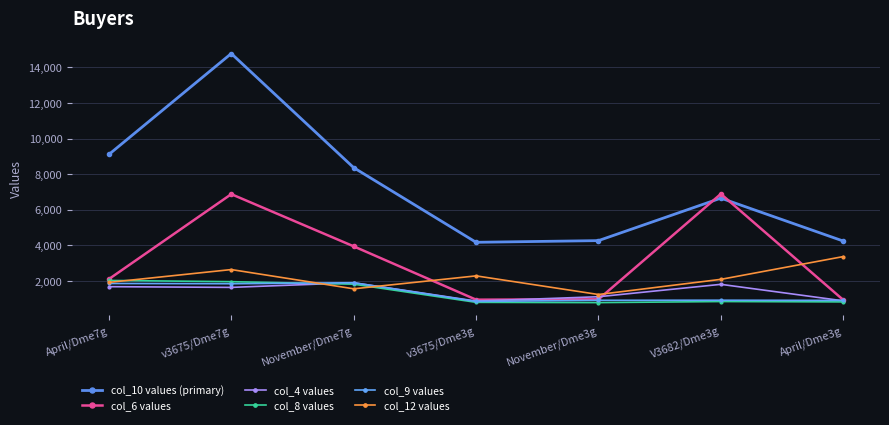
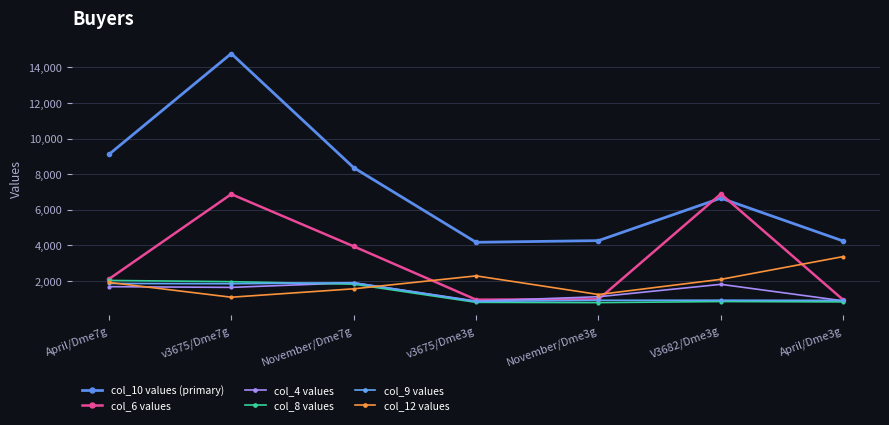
col_12 values, v3675/Dme7g: 2,600 -> 1,100
